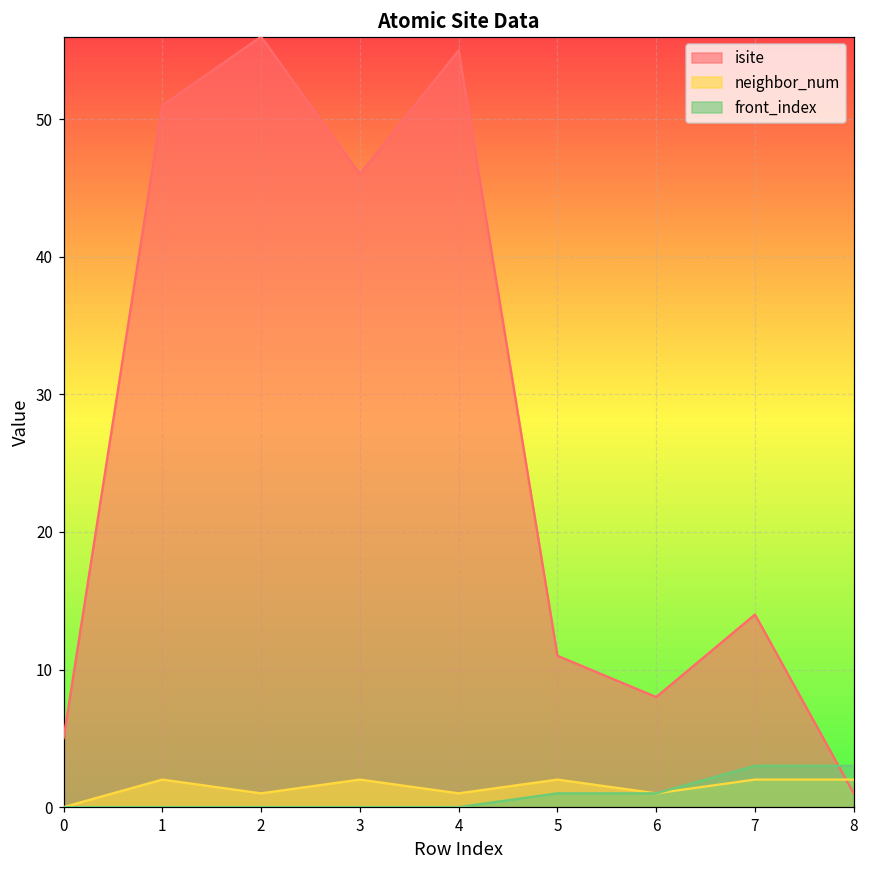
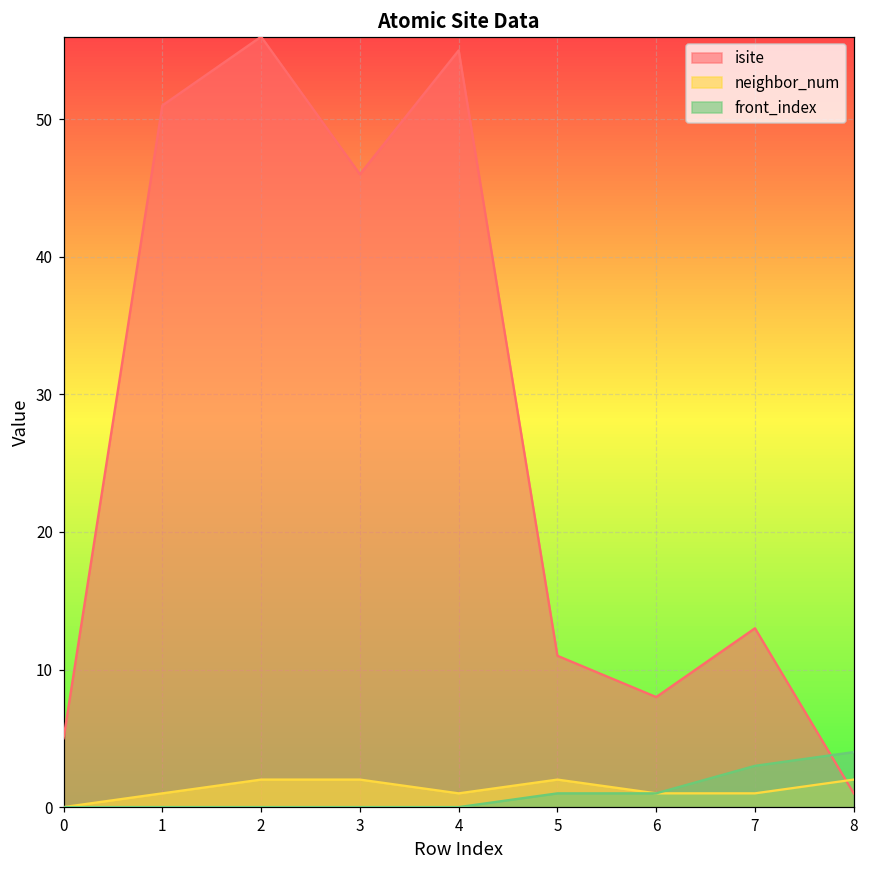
neighbor_num, 1: 2 -> 1
neighbor_num, 2: 1 -> 2
isite, 7: 14 -> 13
neighbor_num, 7: 2 -> 1
front_index, 8: 3 -> 4
